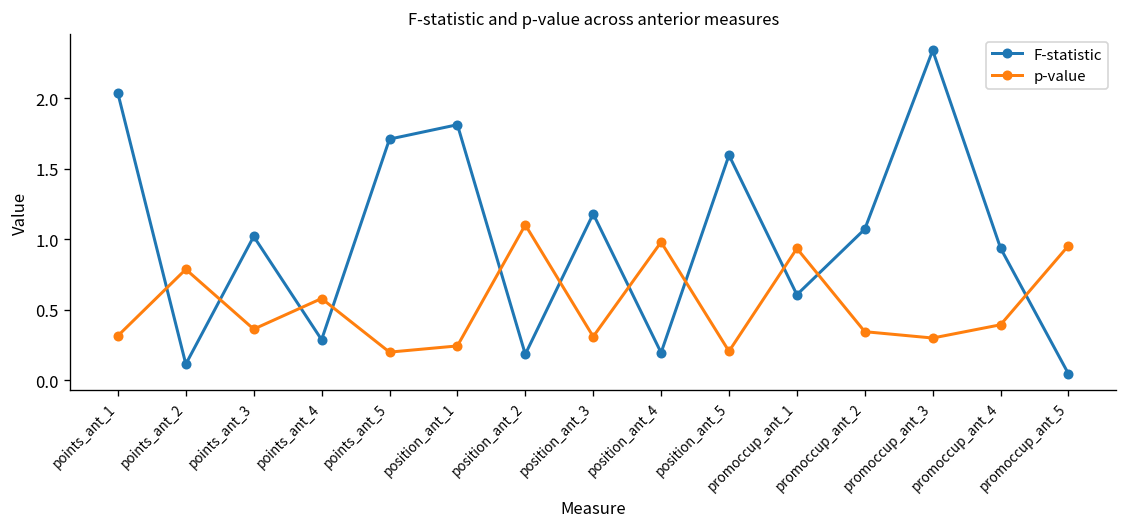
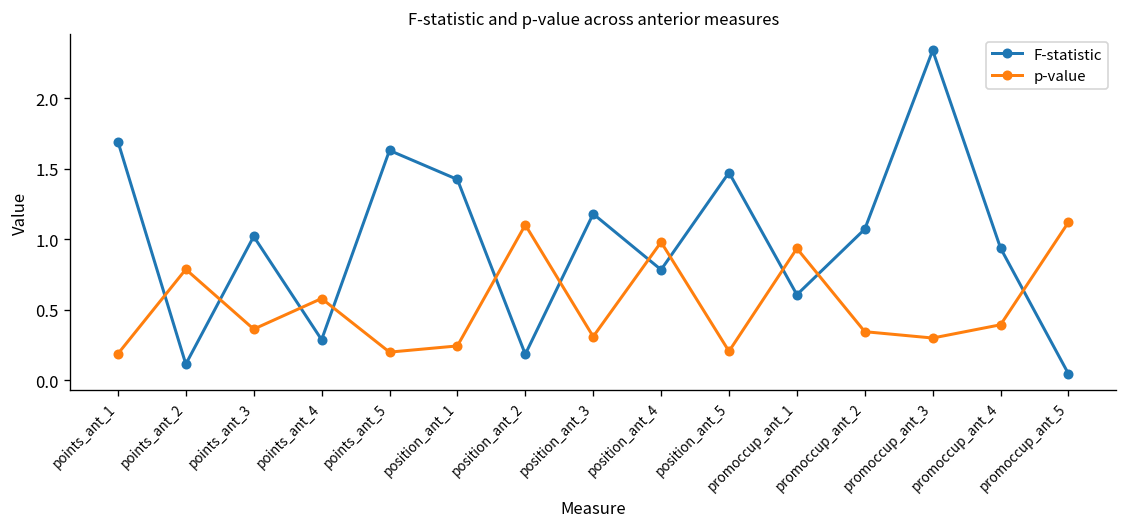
F-statistic, points_ant_1: 2.03 -> 1.69
p-value, points_ant_1: 0.32 -> 0.19
F-statistic, points_ant_5: 1.71 -> 1.63
F-statistic, position_ant_1: 1.81 -> 1.42
F-statistic, position_ant_4: 0.20 -> 0.78
F-statistic, position_ant_5: 1.60 -> 1.47
p-value, promoccup_ant_5: 0.96 -> 1.12
